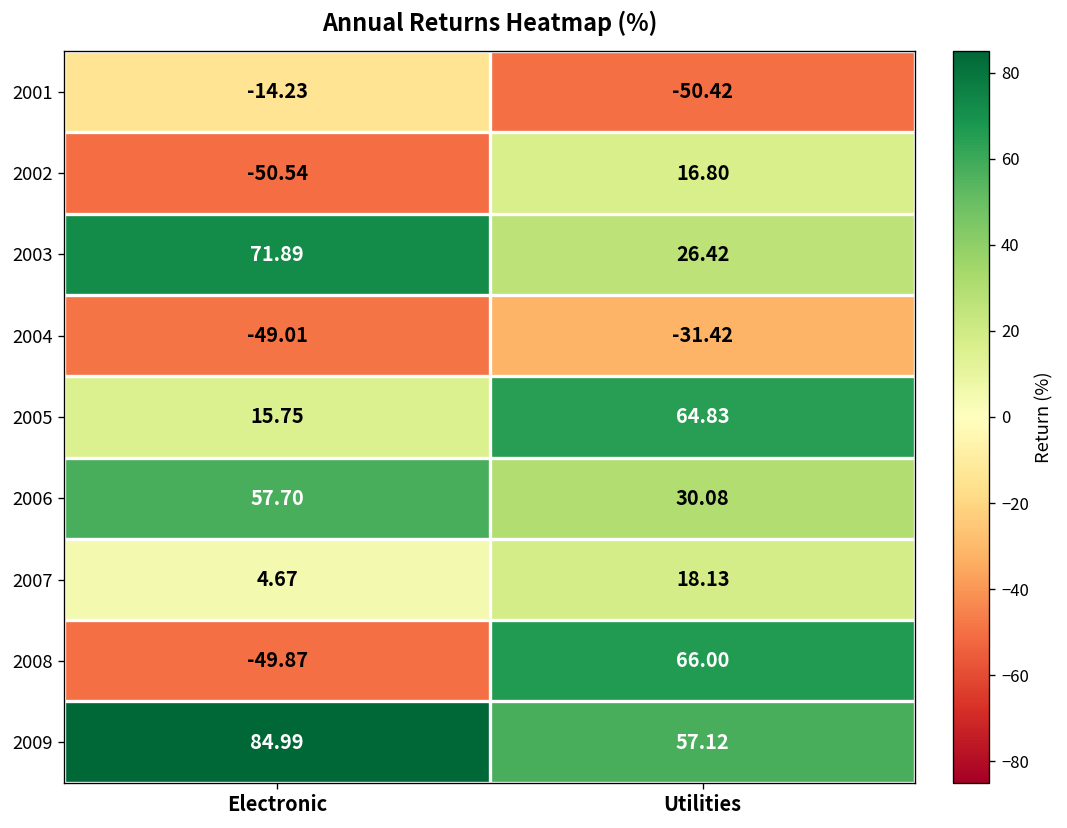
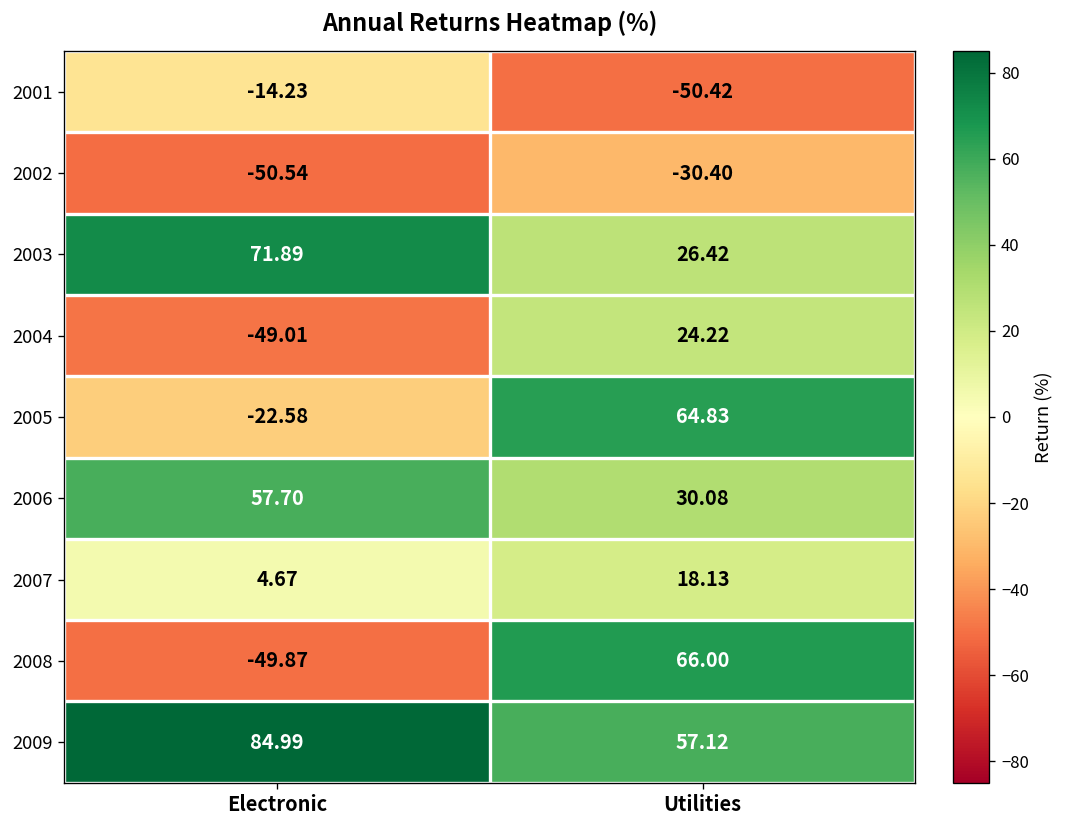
2002, Utilities: 16.80 -> -30.40
2004, Utilities: -31.42 -> 24.22
2005, Electronic: 15.75 -> -22.58
